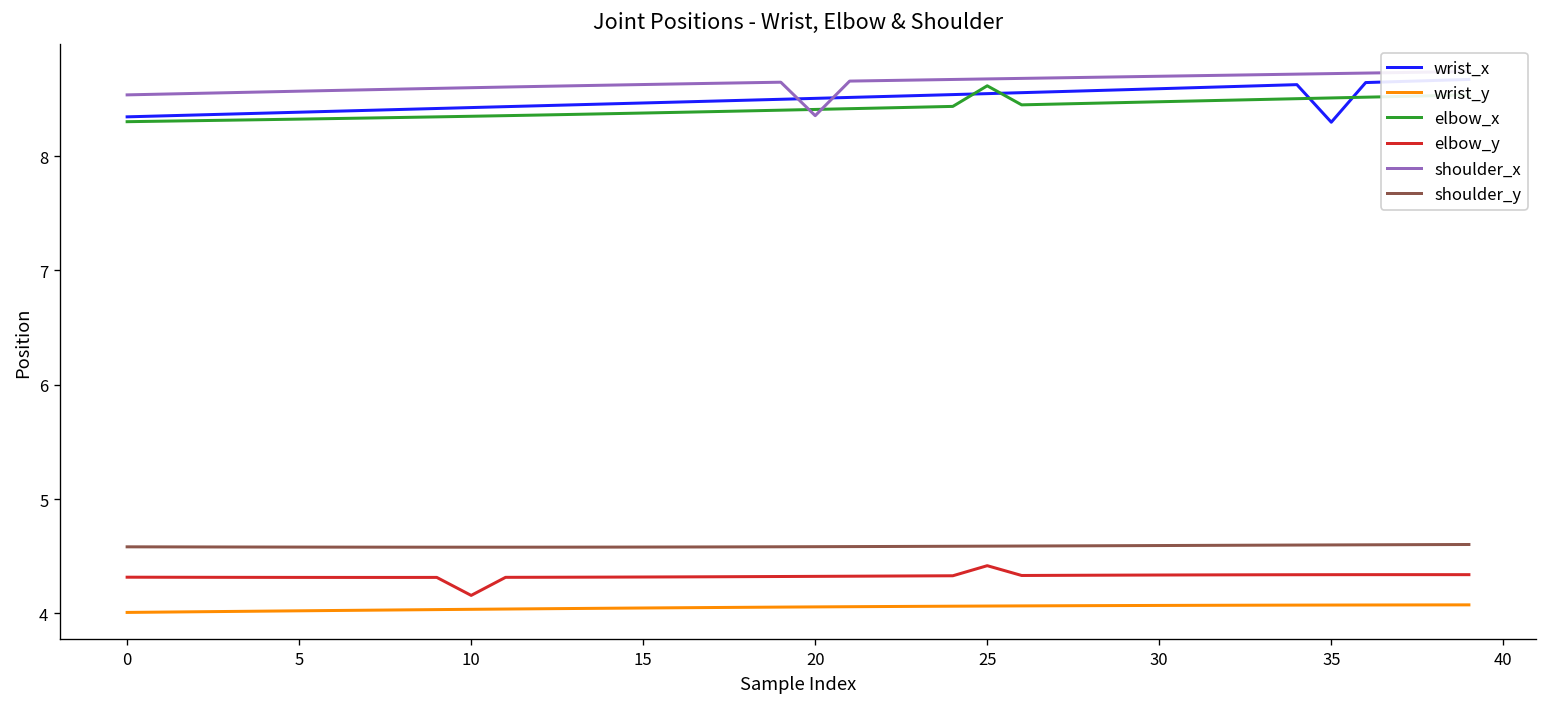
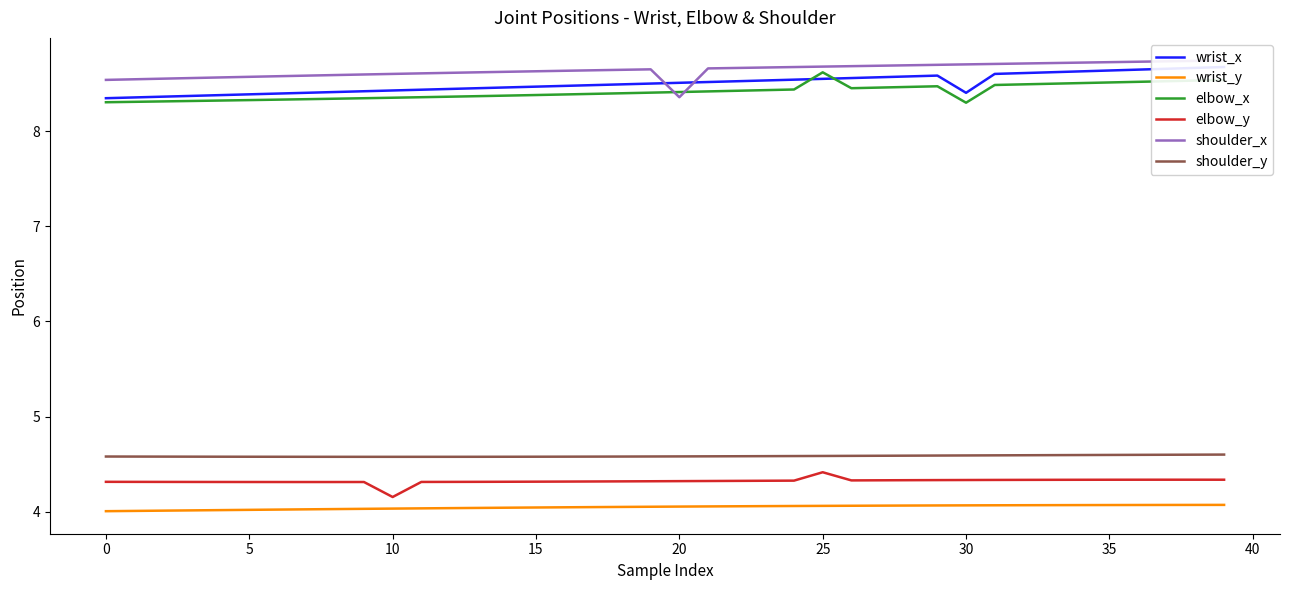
wrist_x, 30: 8.6 -> 8.4
elbow_x, 30: 8.5 -> 8.3
wrist_x, 35: 8.3 -> 8.6
